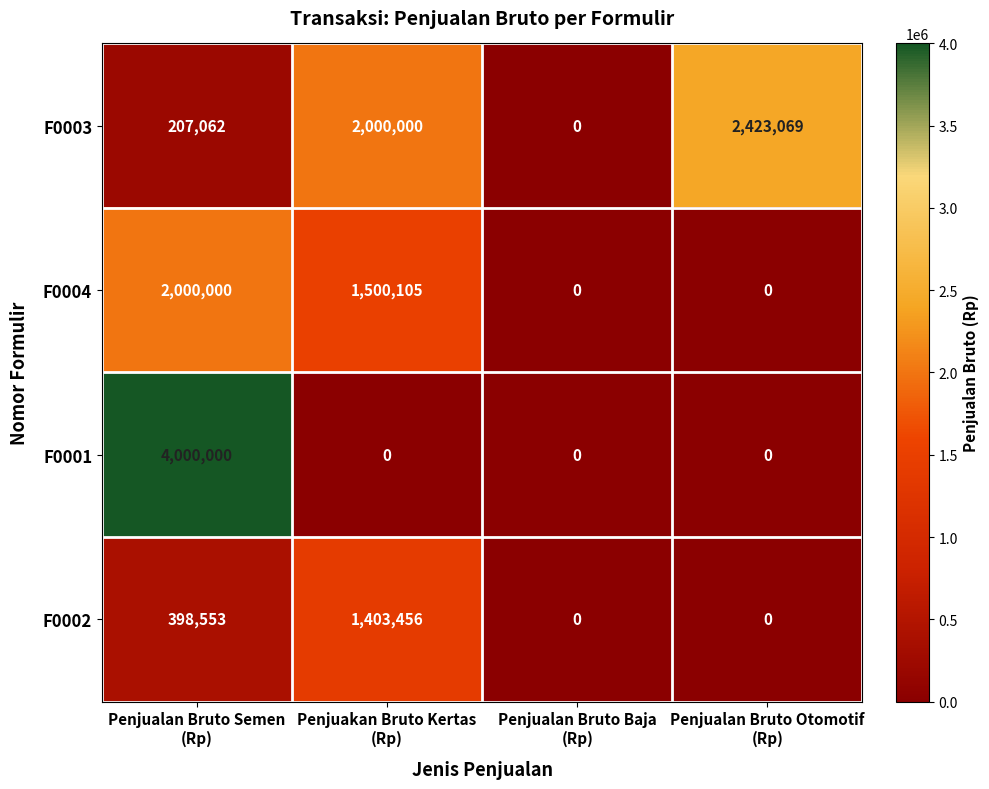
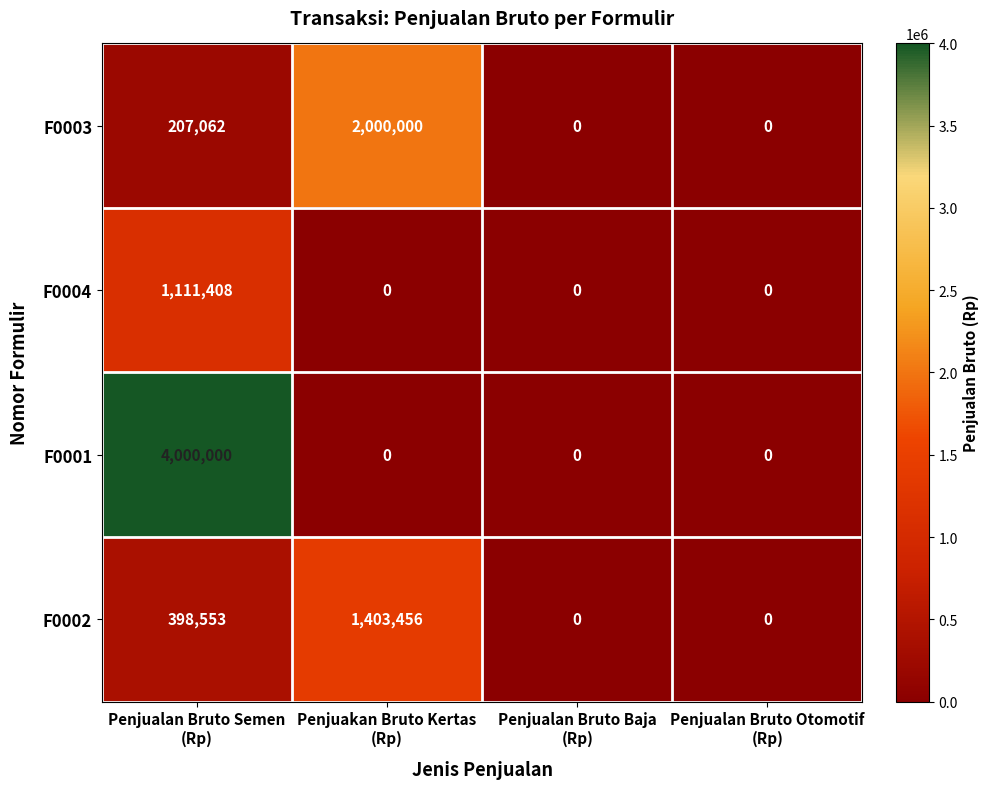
F0003, Penjualan Bruto Otomotif (Rp): 2,423,069 -> 0
F0004, Penjualan Bruto Semen (Rp): 2,000,000 -> 1,111,408
F0004, Penjuakan Bruto Kertas (Rp): 1,500,105 -> 0
